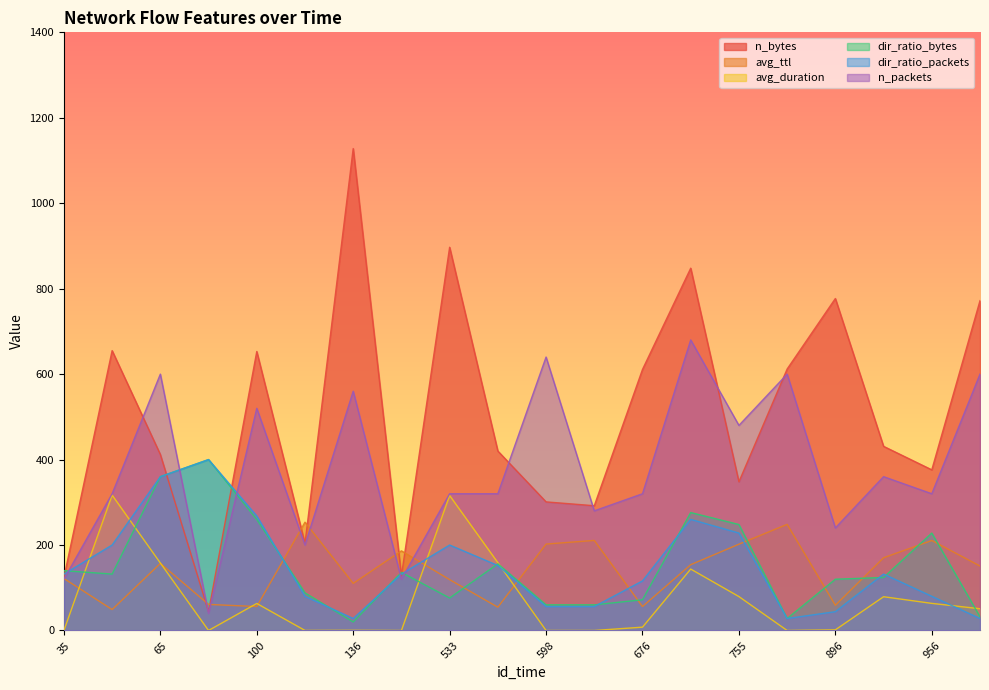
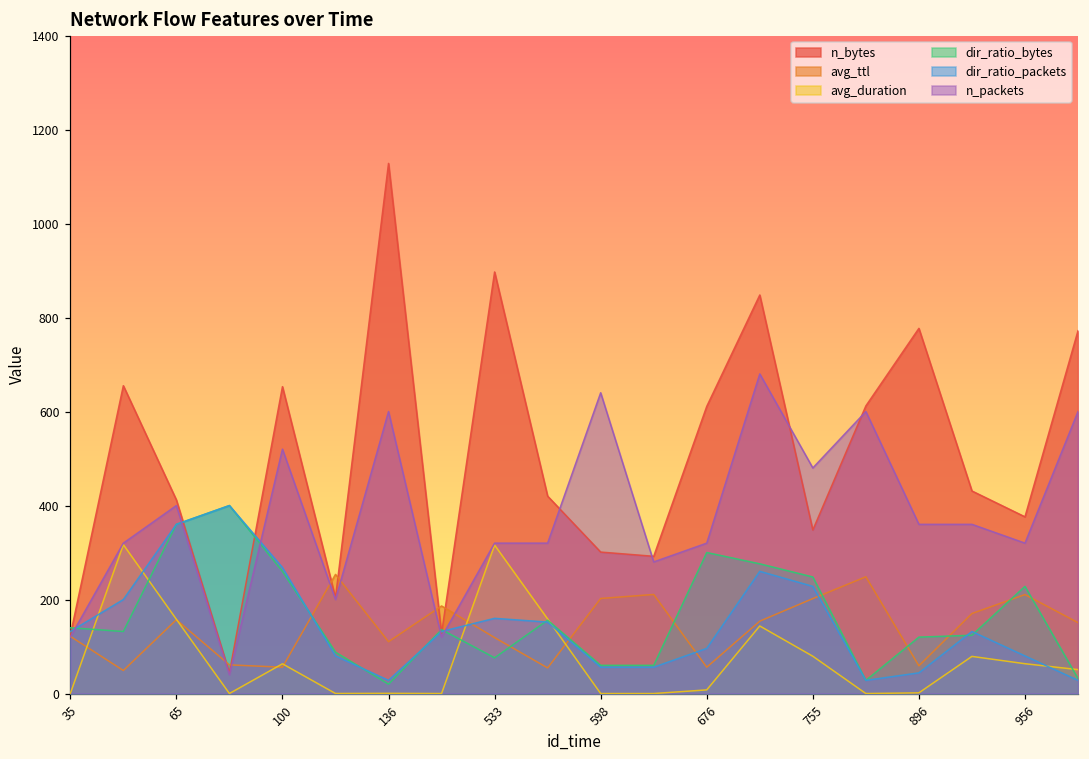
n_packets, 65: 600 -> 400
n_packets, 136: 560 -> 600
dir_ratio_packets, 533: 200 -> 160
dir_ratio_bytes, 676: 70 -> 300
dir_ratio_packets, 676: 120 -> 100
n_packets, 896: 240 -> 360
